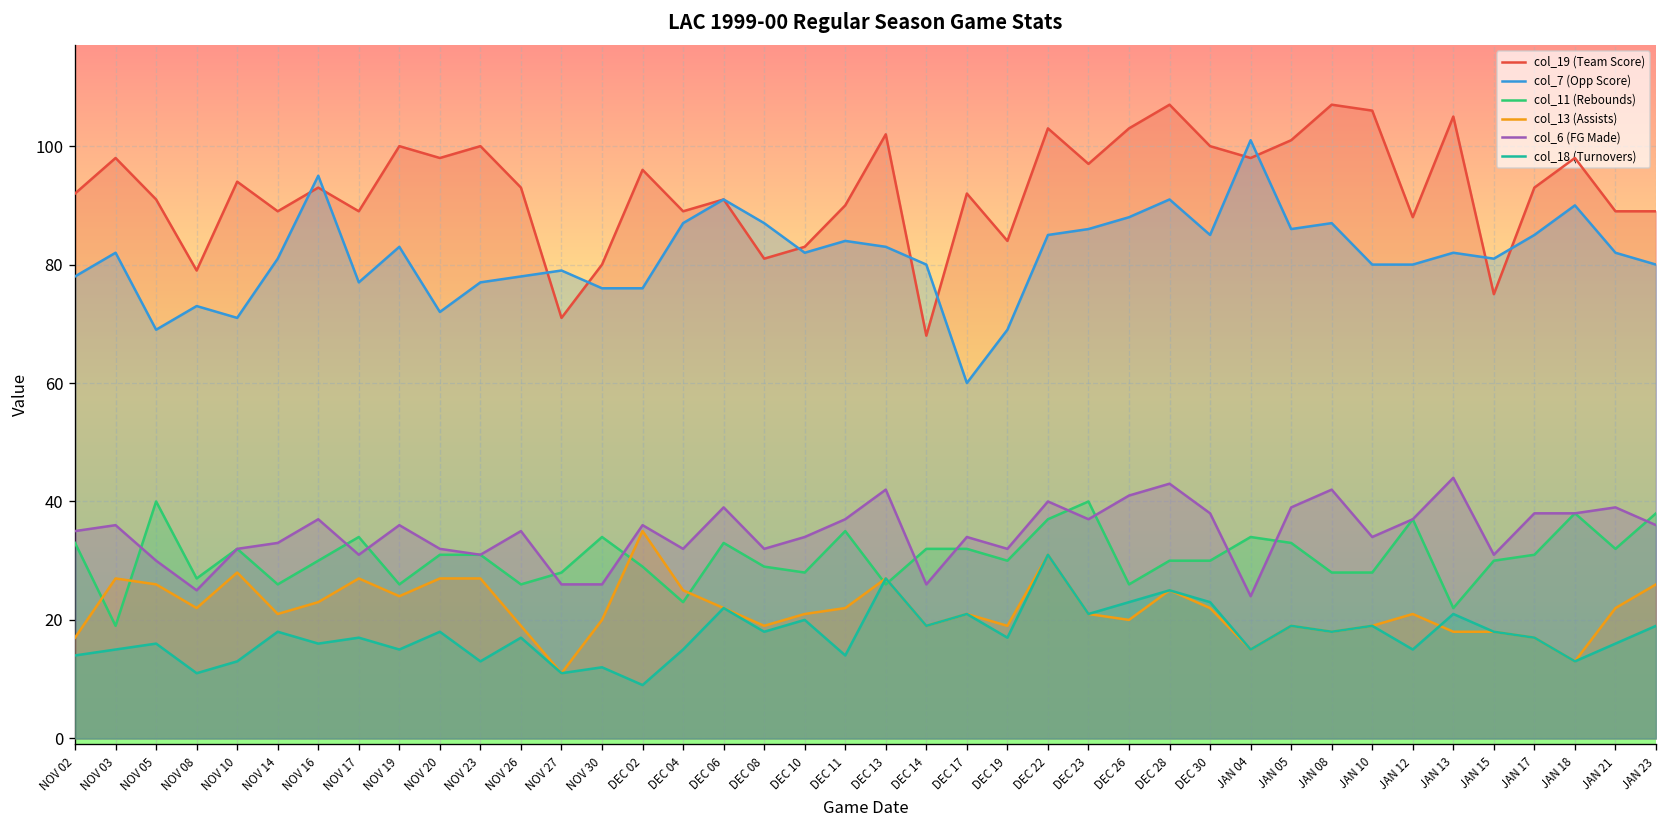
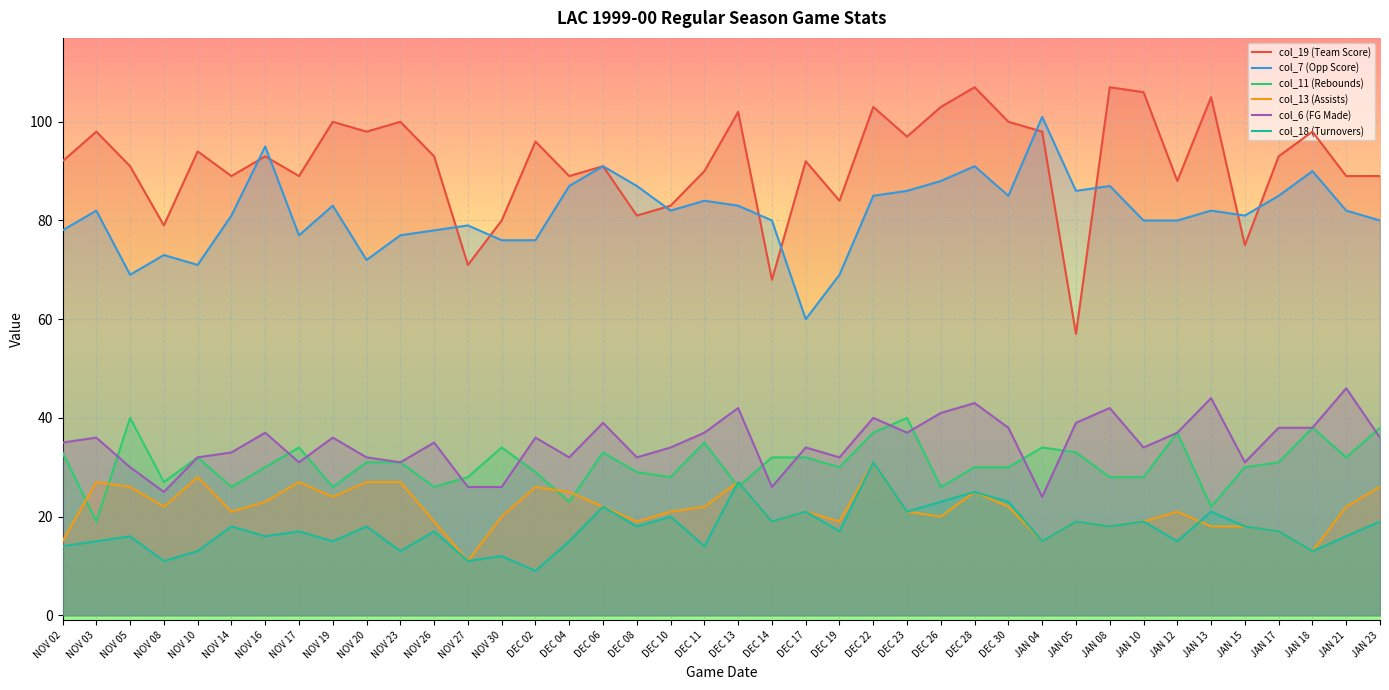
col_13 (Assists), NOV 02: 17 -> 15
col_13 (Assists), DEC 02: 35 -> 26
col_19 (Team Score), JAN 05: 101 -> 57
col_6 (FG Made), JAN 21: 39 -> 46
